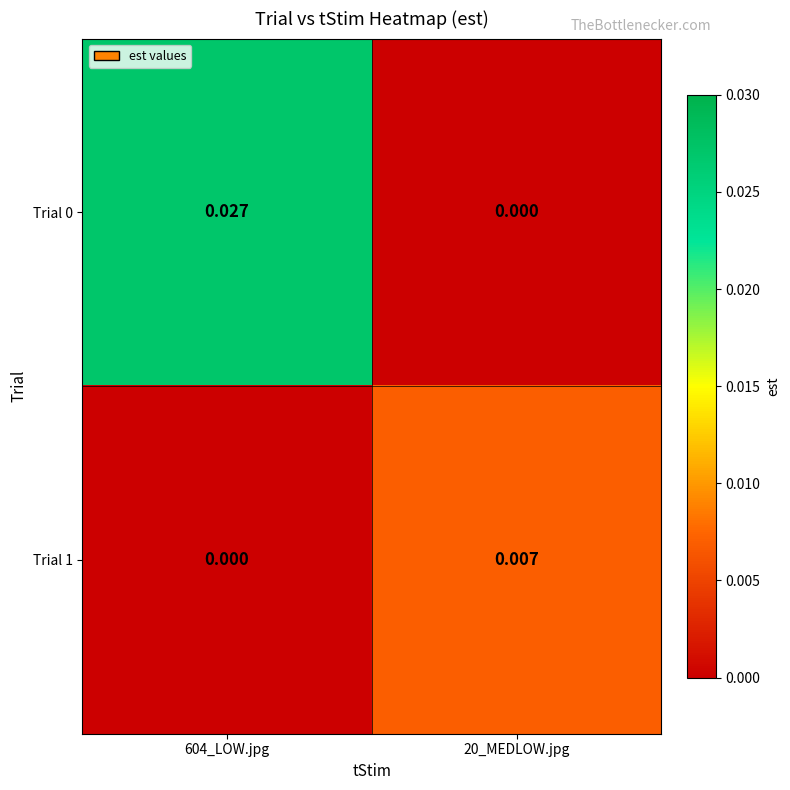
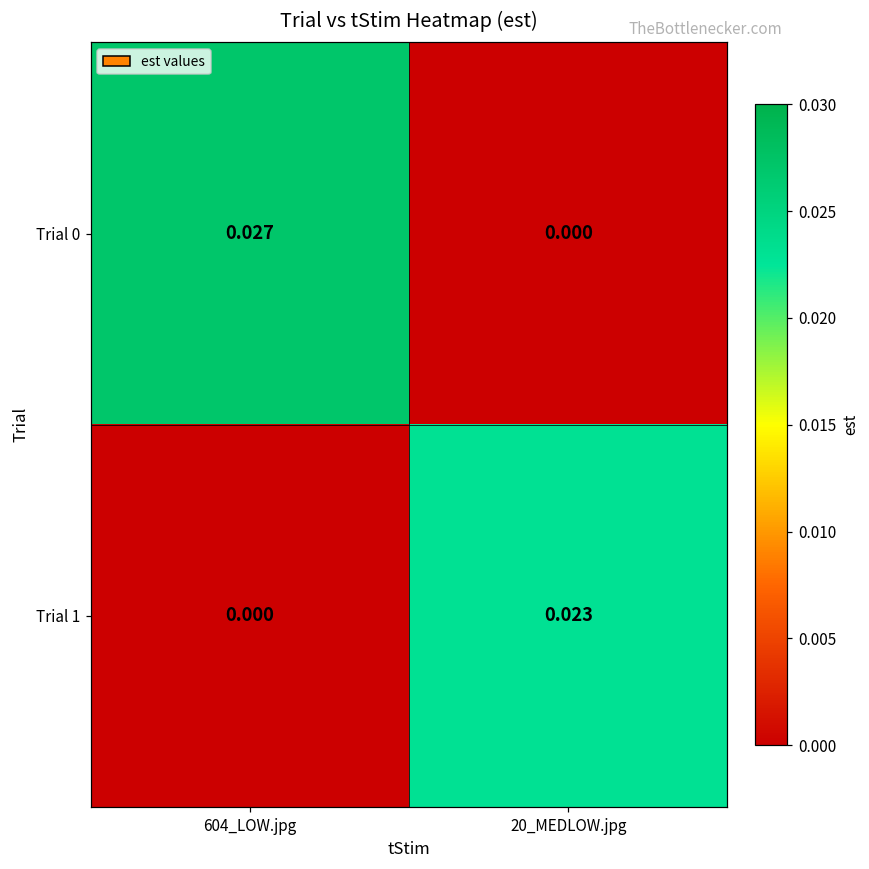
Trial 1, 20_MEDLOW.jpg: 0.007 -> 0.023
